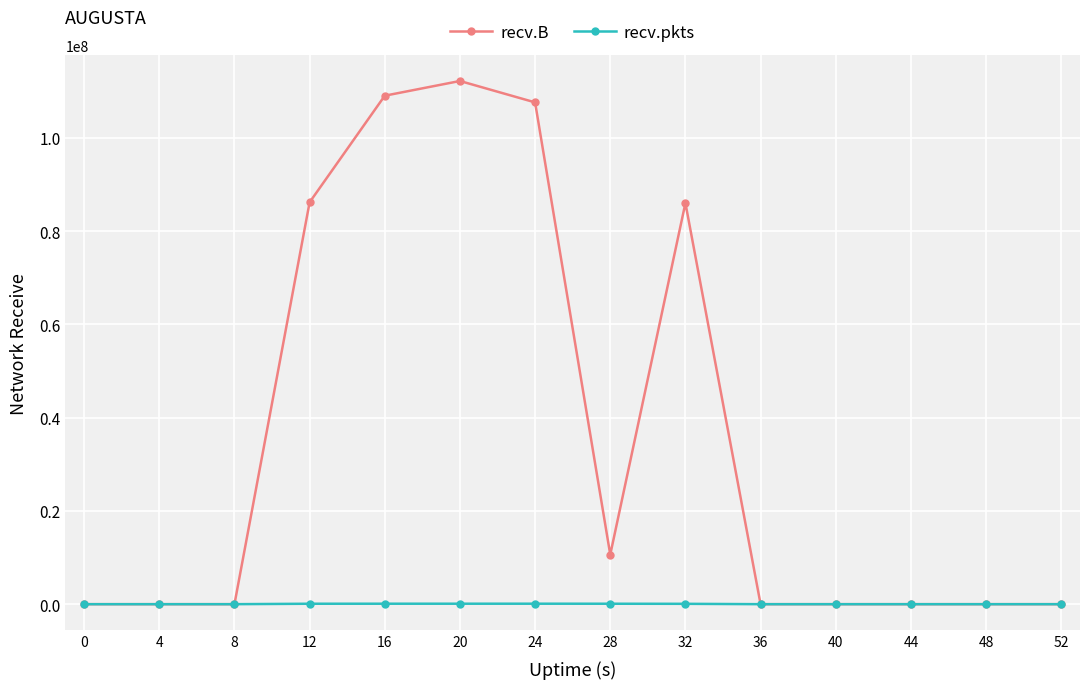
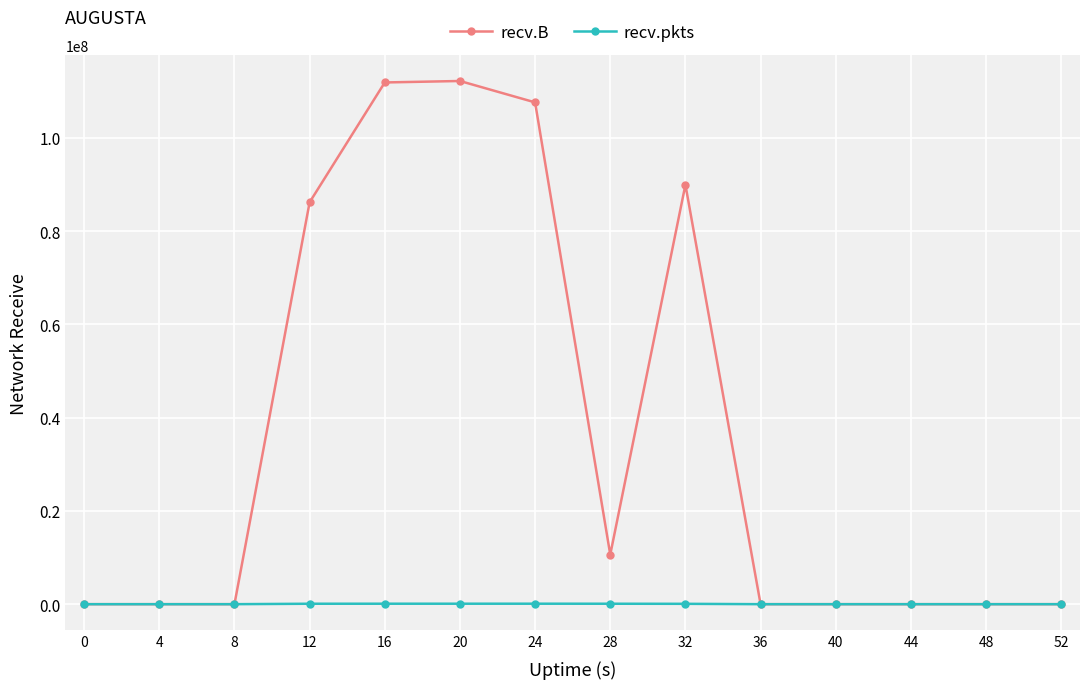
recv.B, 16: 109000000 -> 112000000
recv.B, 32: 86000000 -> 90000000
